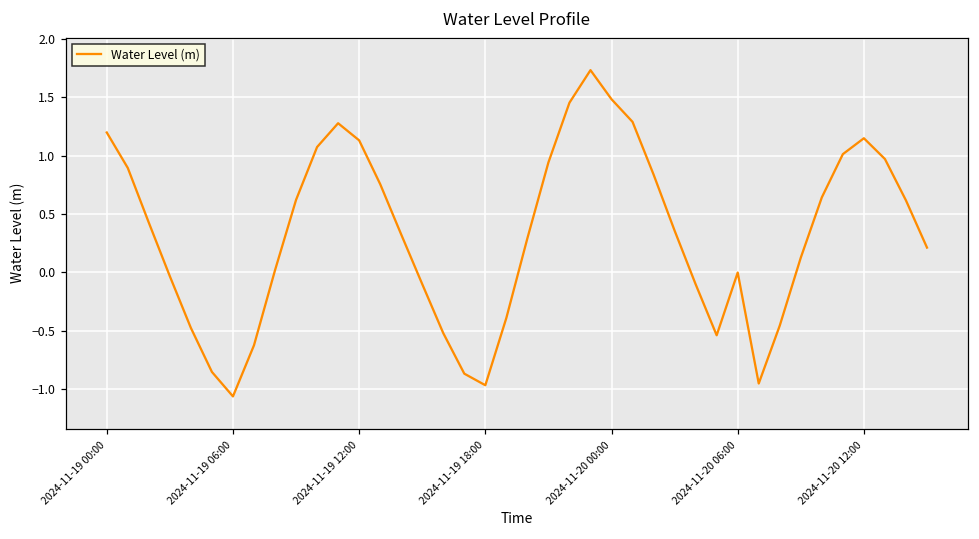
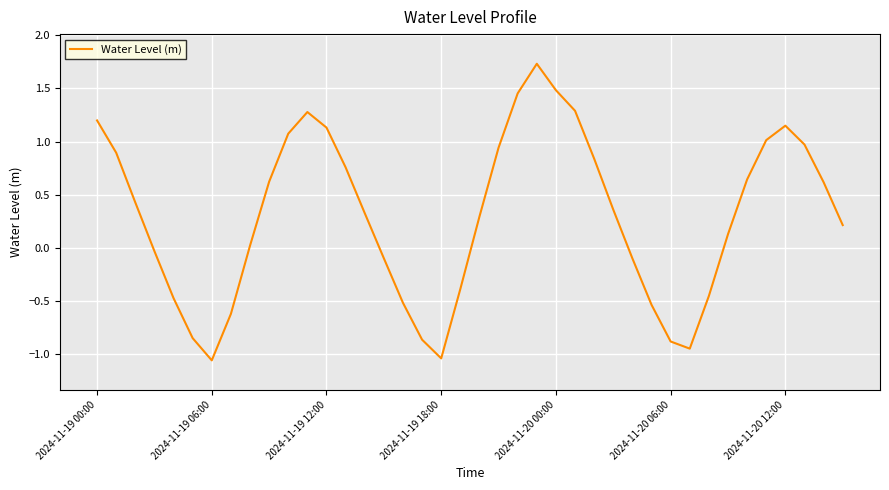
2024-11-19 18:00: -0.97 -> -1.04
2024-11-20 06:00: 0.00 -> -0.88
